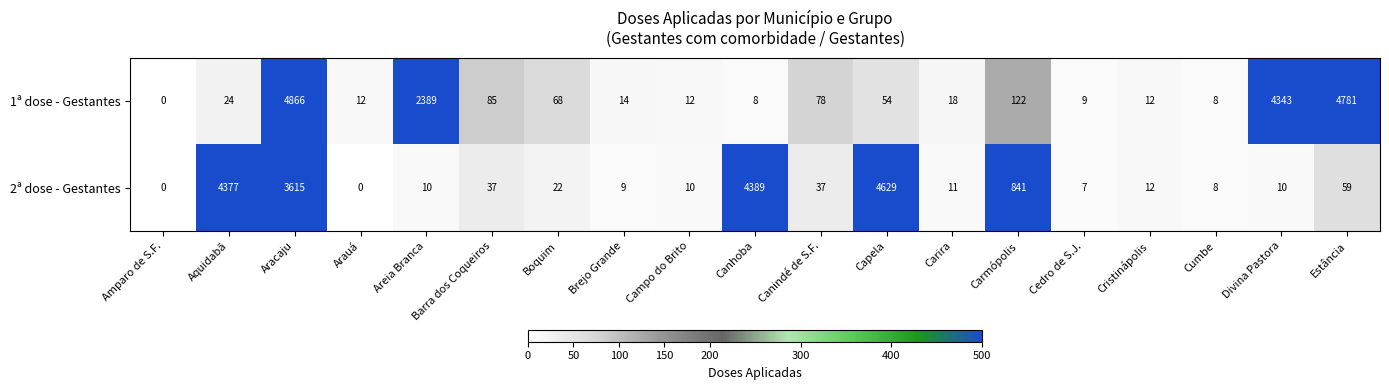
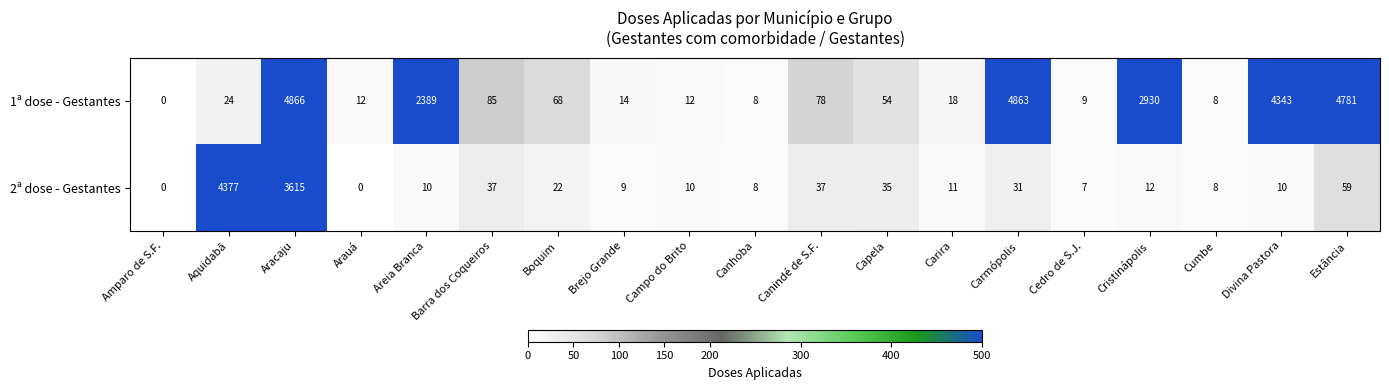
1ª dose - Gestantes, Carmópolis: 122 -> 4863
1ª dose - Gestantes, Cristinápolis: 12 -> 2930
2ª dose - Gestantes, Canhoba: 4389 -> 8
2ª dose - Gestantes, Capela: 4629 -> 35
2ª dose - Gestantes, Carmópolis: 841 -> 31
